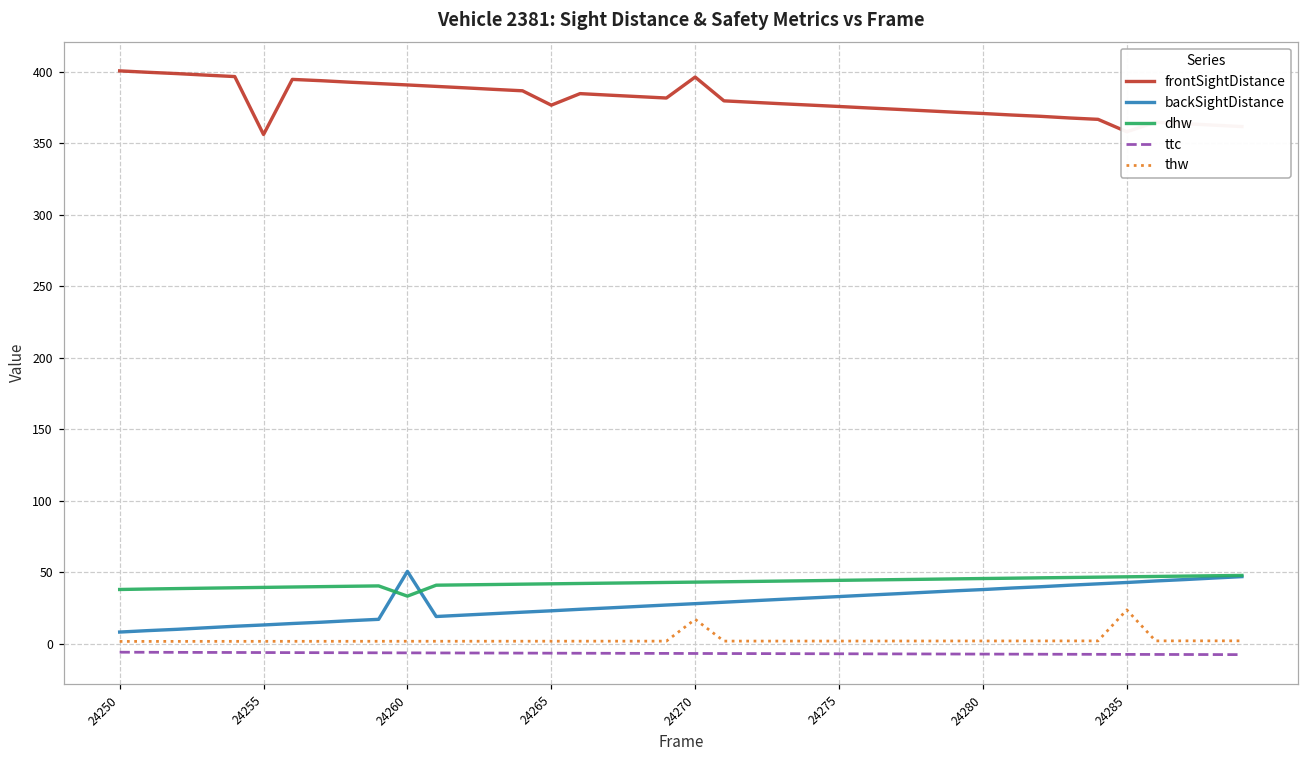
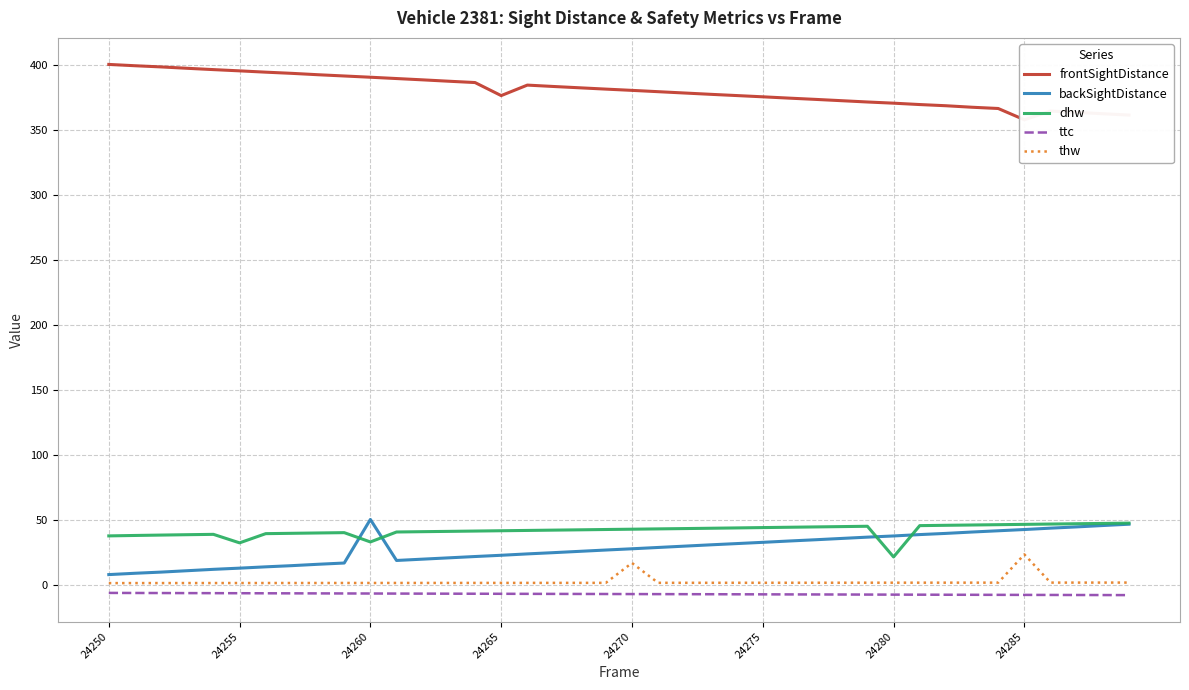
frontSightDistance, 24255: 356 -> 396
dhw, 24255: 39 -> 32
frontSightDistance, 24270: 396 -> 381
dhw, 24280: 46 -> 22
